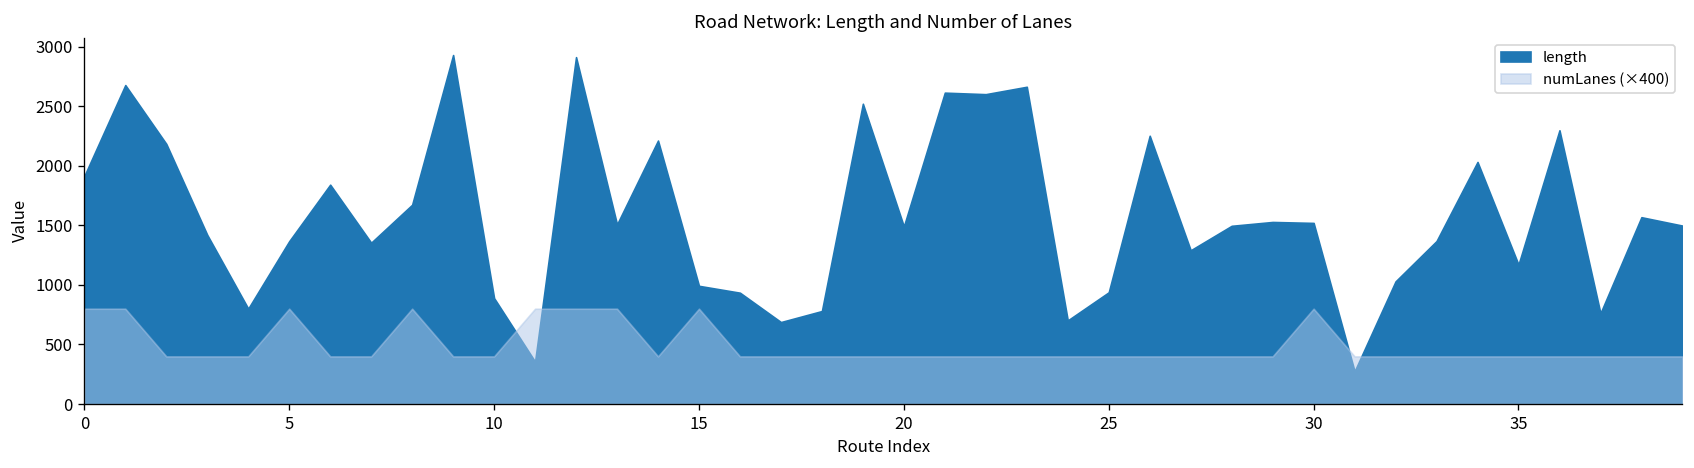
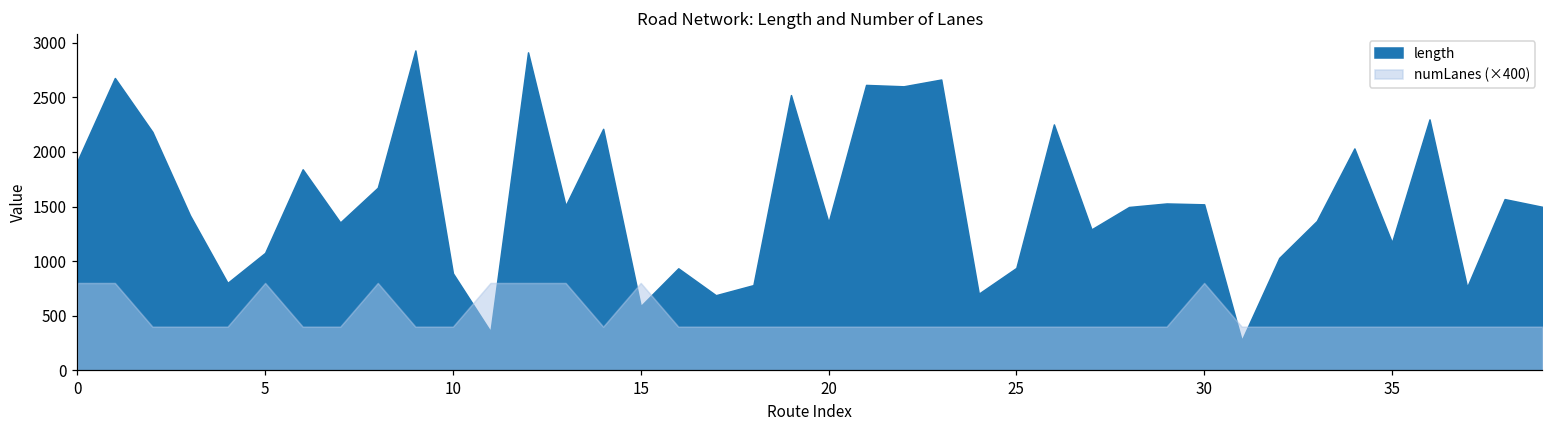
length, 5: 1400 -> 1100
length, 15: 1000 -> 600
length, 20: 1500 -> 1400
